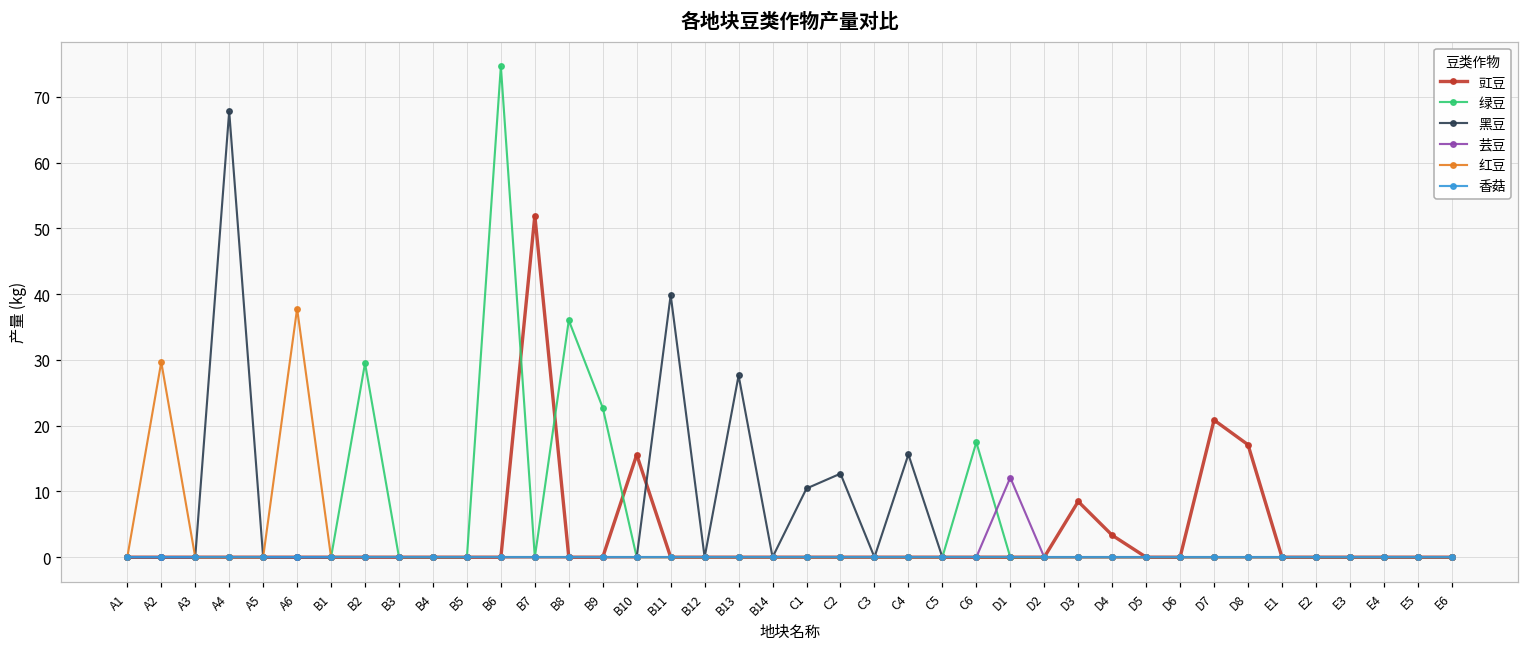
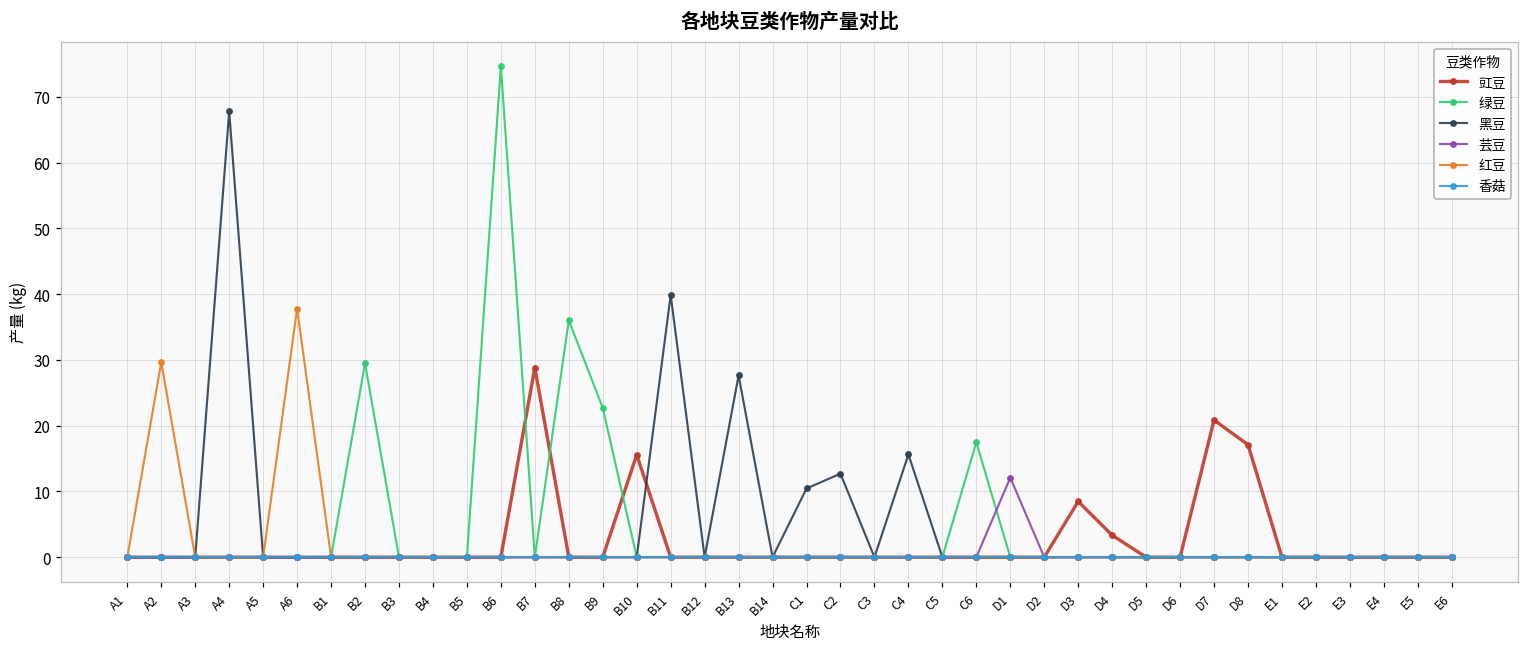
豇豆, B7: 52 -> 29
